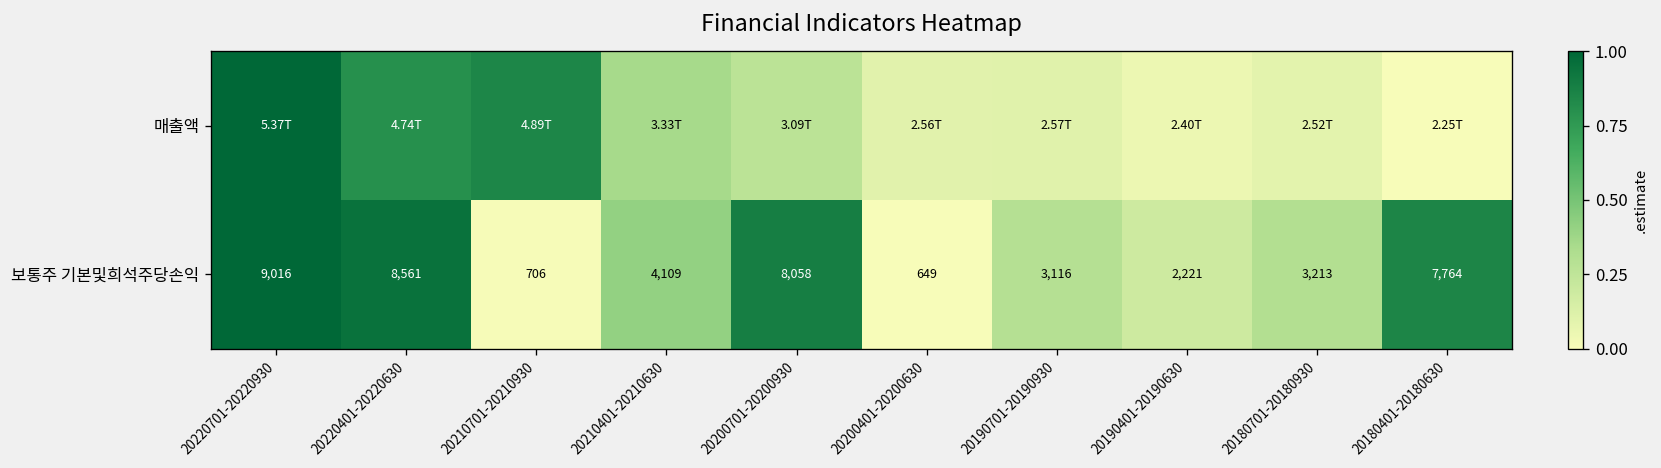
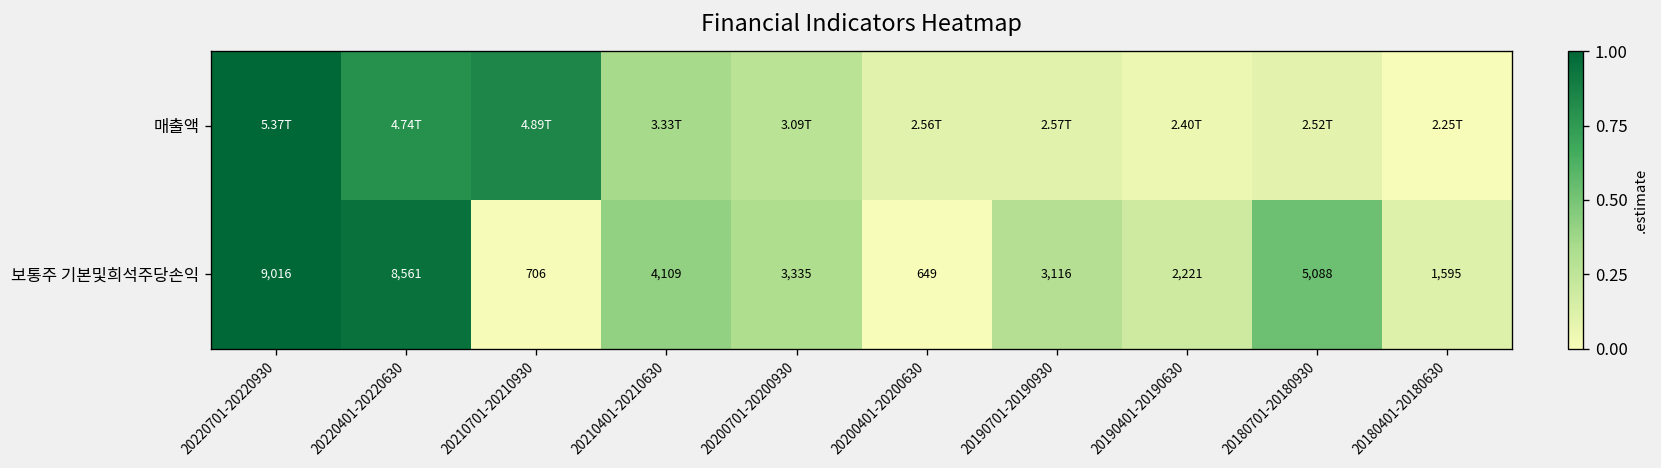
보통주 기본및희석주당손익, 20200701-20200930: 8,058 -> 3,335
보통주 기본및희석주당손익, 20180701-20180930: 3,213 -> 5,088
보통주 기본및희석주당손익, 20180401-20180630: 7,764 -> 1,595
